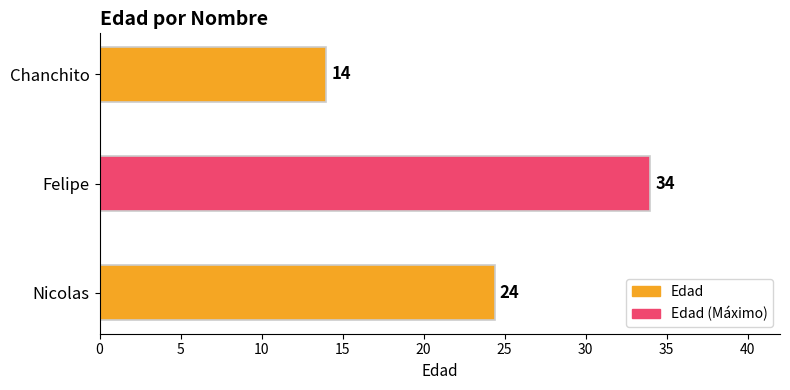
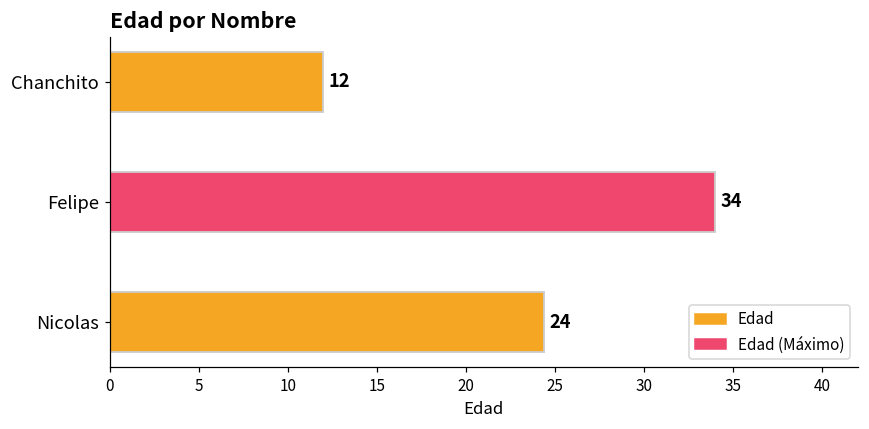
Chanchito: 14 -> 12
